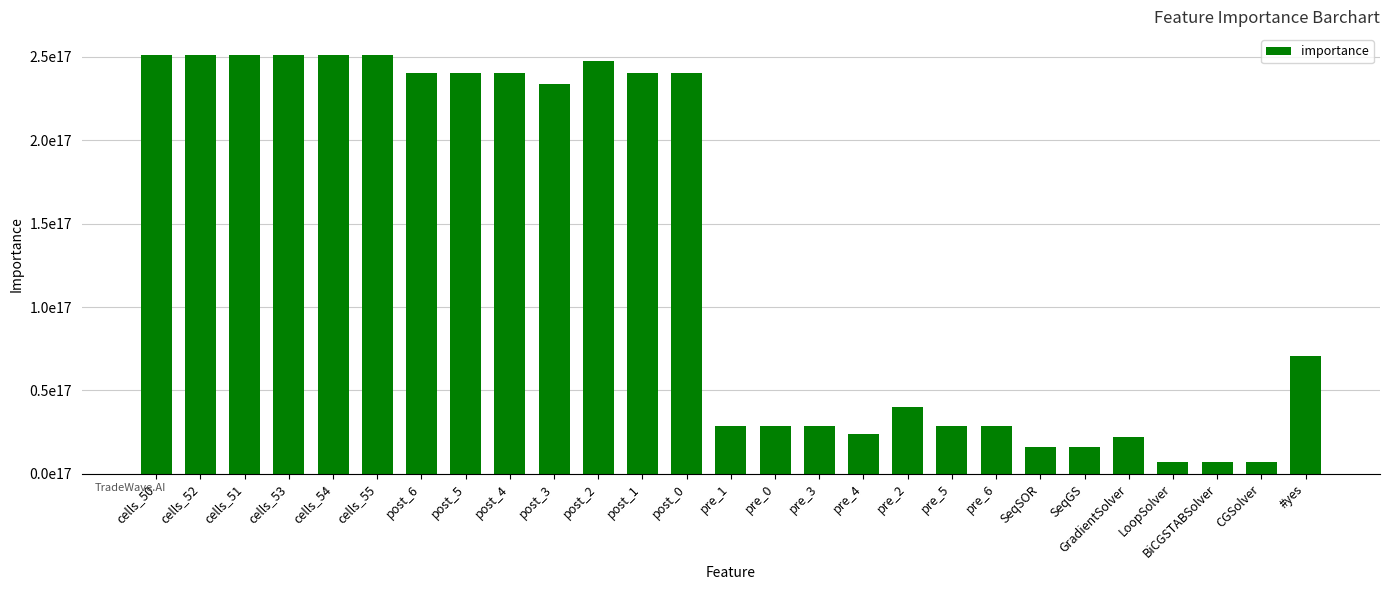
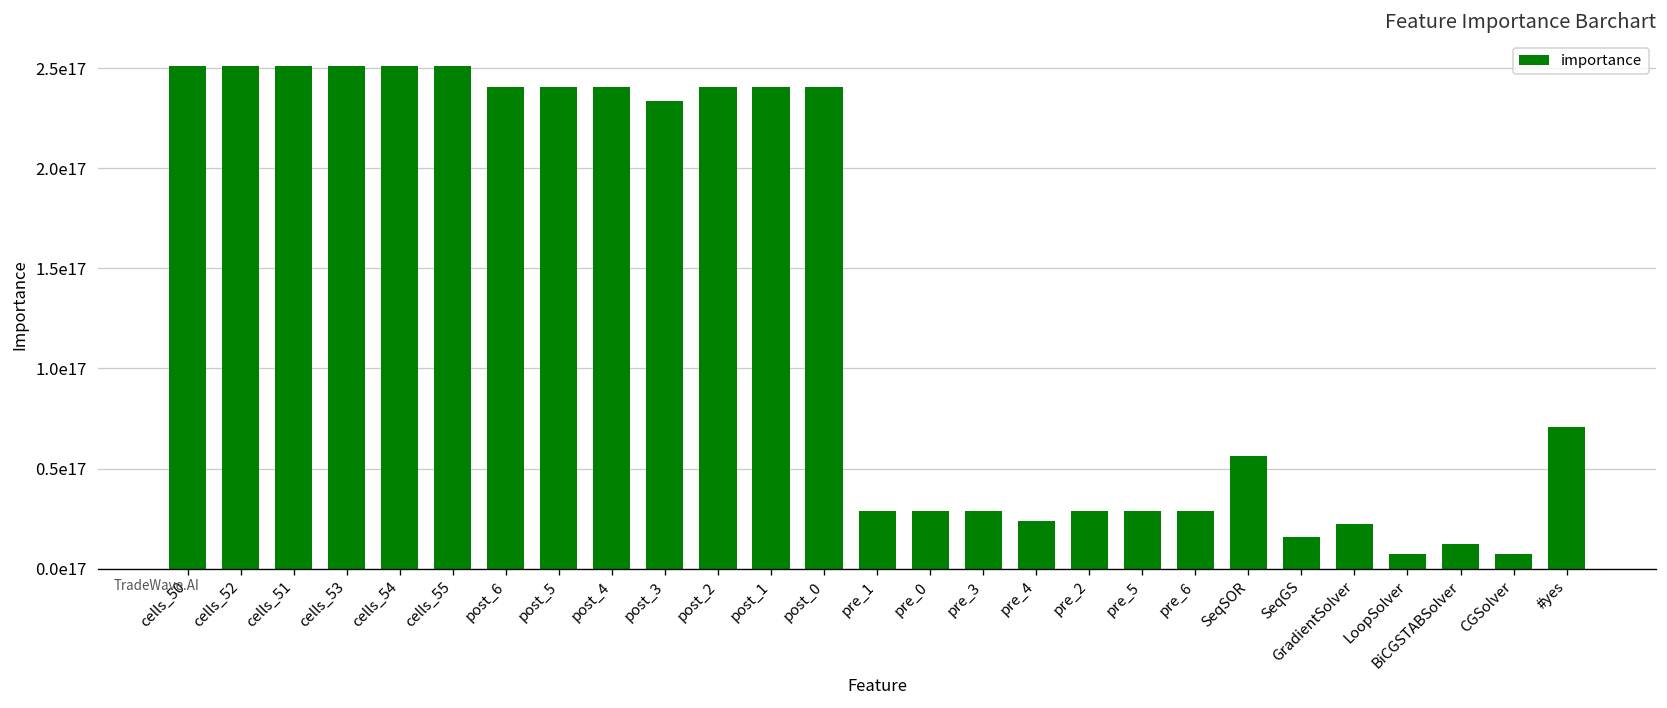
post_2: 247000000000000000 -> 240000000000000000
pre_2: 40000000000000000 -> 29000000000000000
SeqSOR: 16000000000000000 -> 56000000000000000
BiCGSTABSolver: 7000000000000000 -> 12000000000000000
